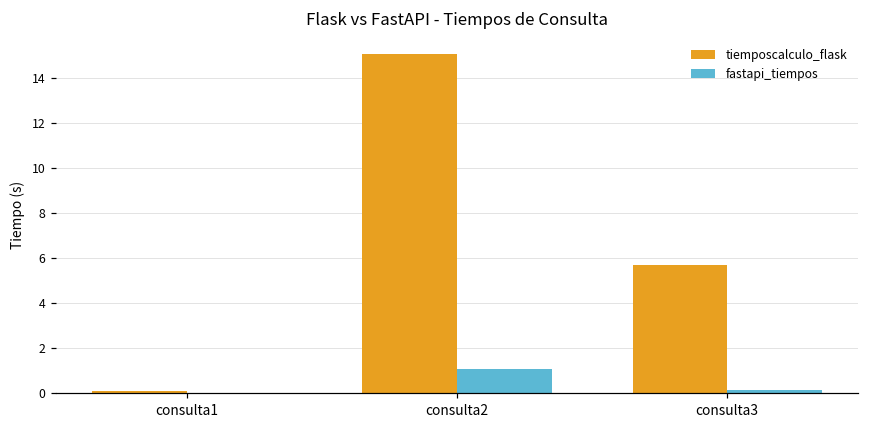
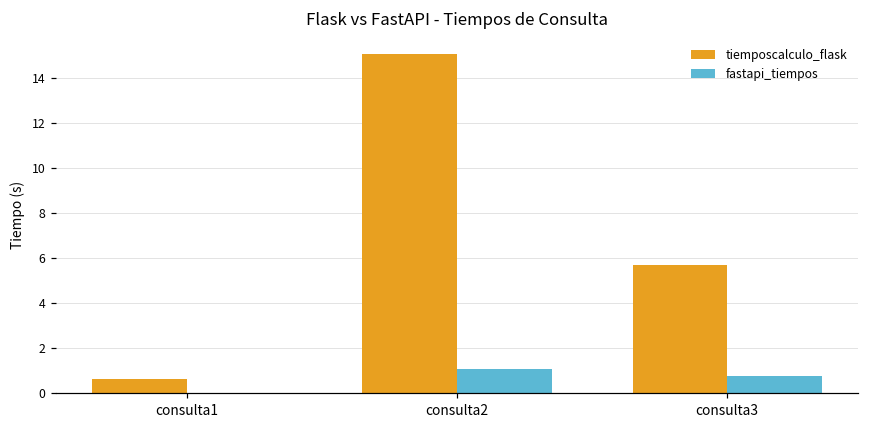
tiemposcalculo_flask, consulta1: 0.1 -> 0.6
fastapi_tiempos, consulta3: 0.1 -> 0.7
